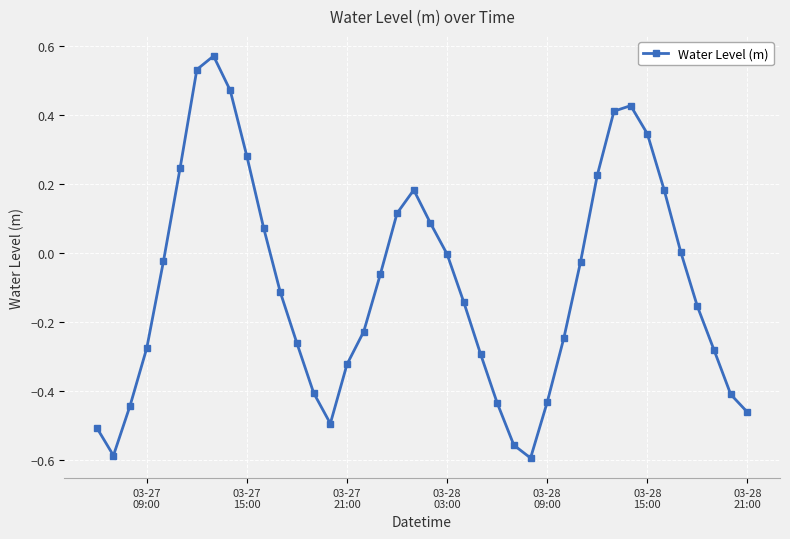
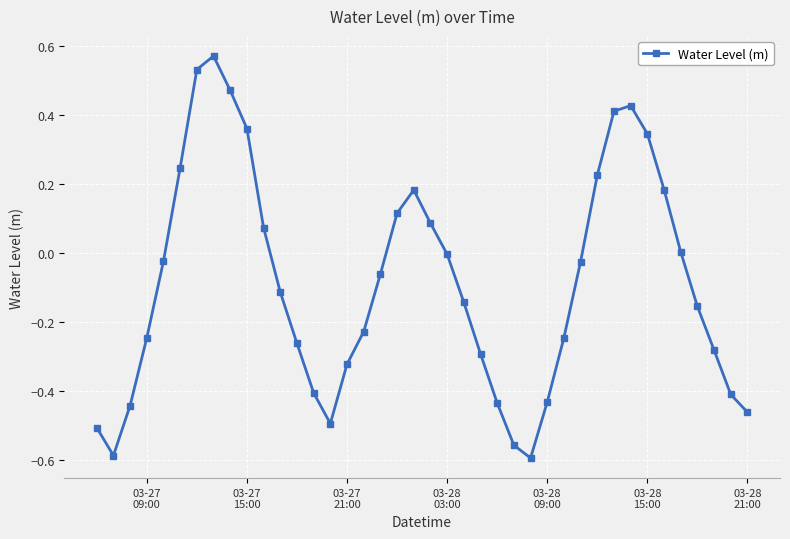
03-27 09:00: -0.28 -> -0.25
03-27 15:00: 0.28 -> 0.36
